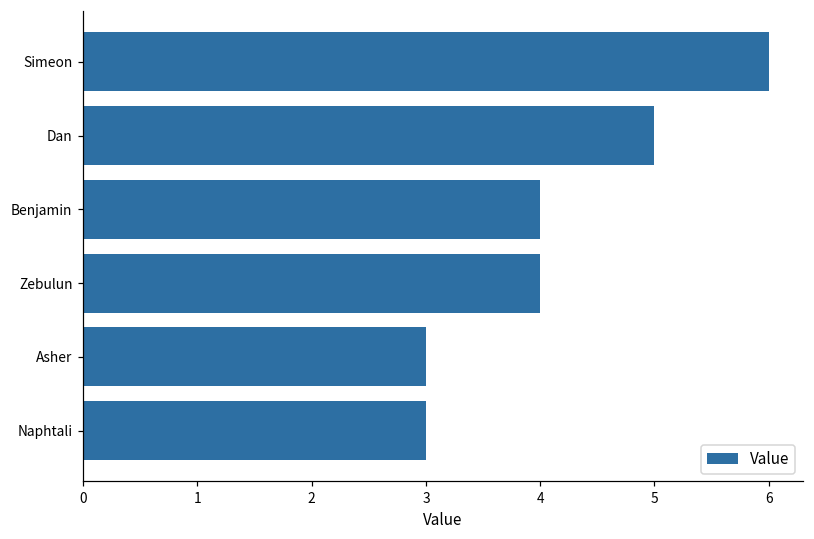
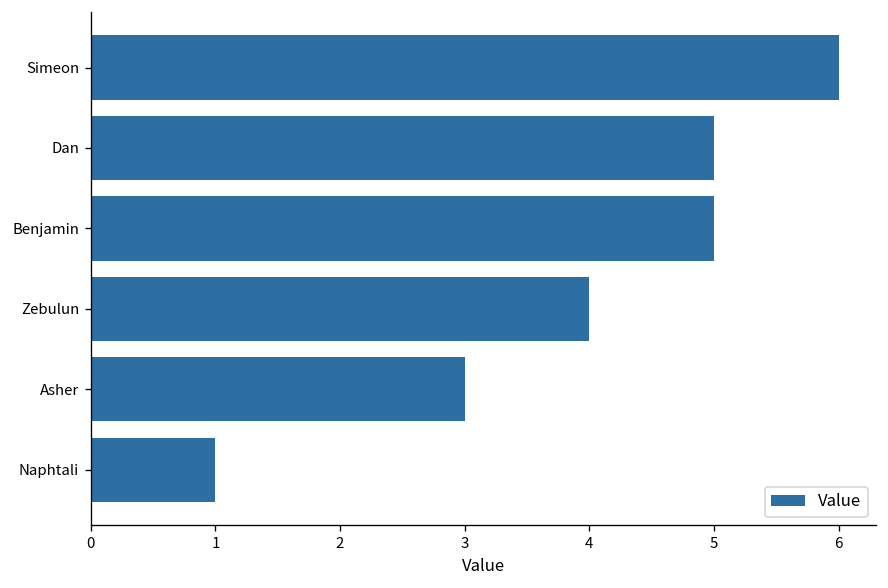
Benjamin: 4 -> 5
Naphtali: 3 -> 1
